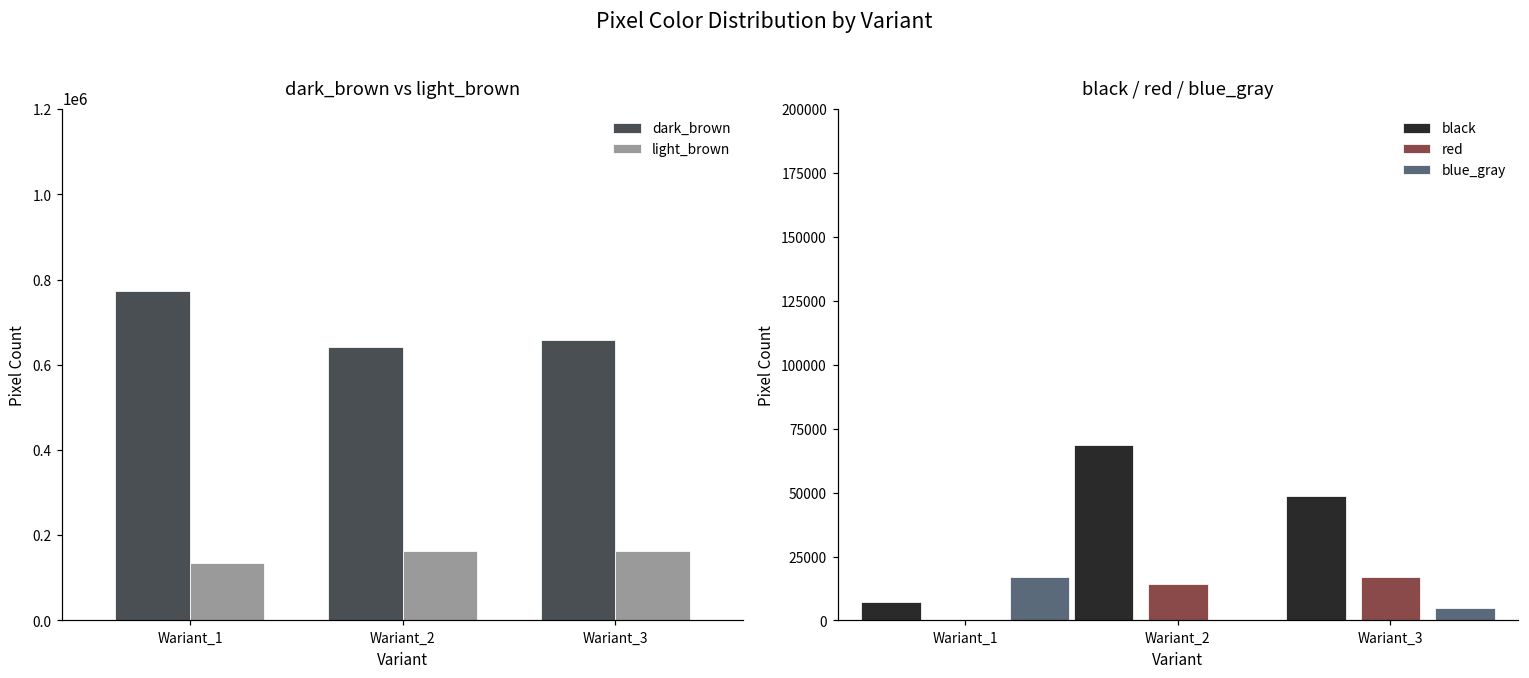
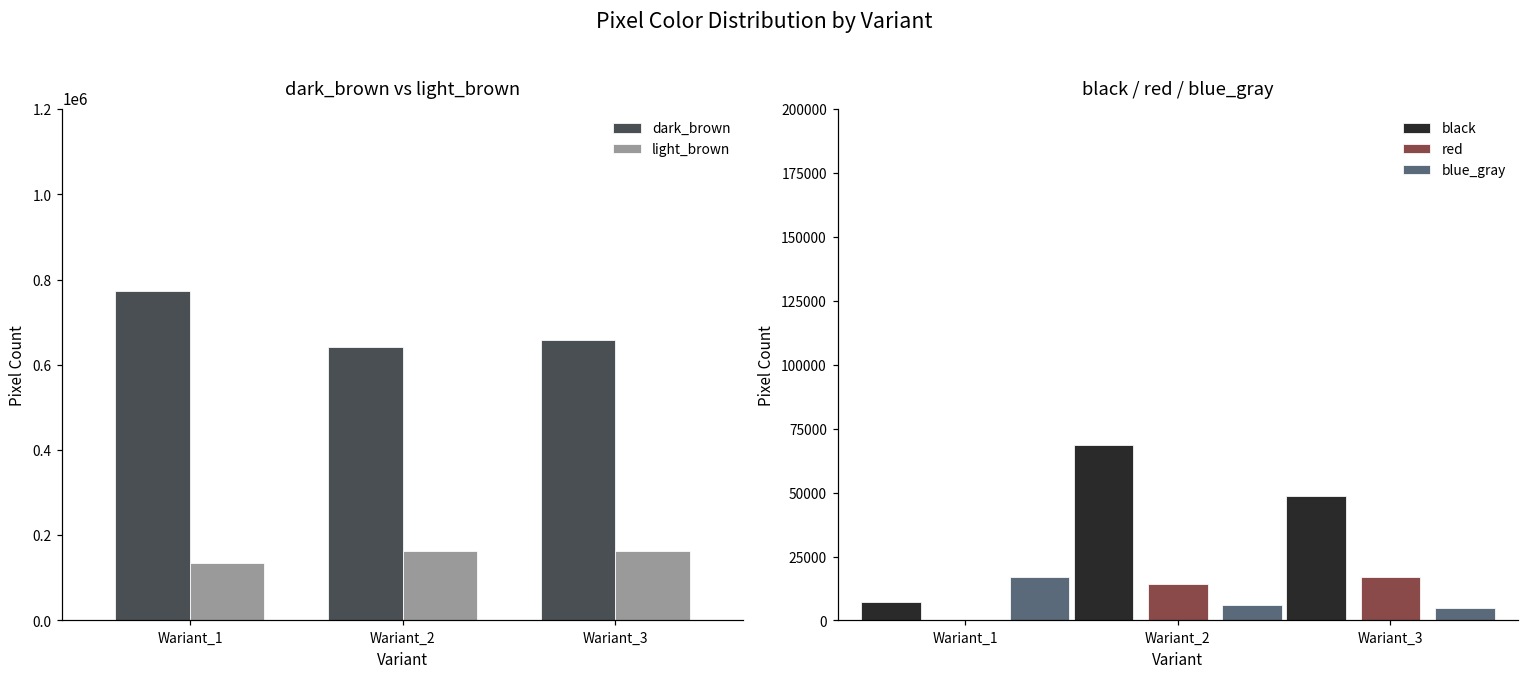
black / red / blue_gray, blue_gray, Wariant_2: 0 -> 6000
